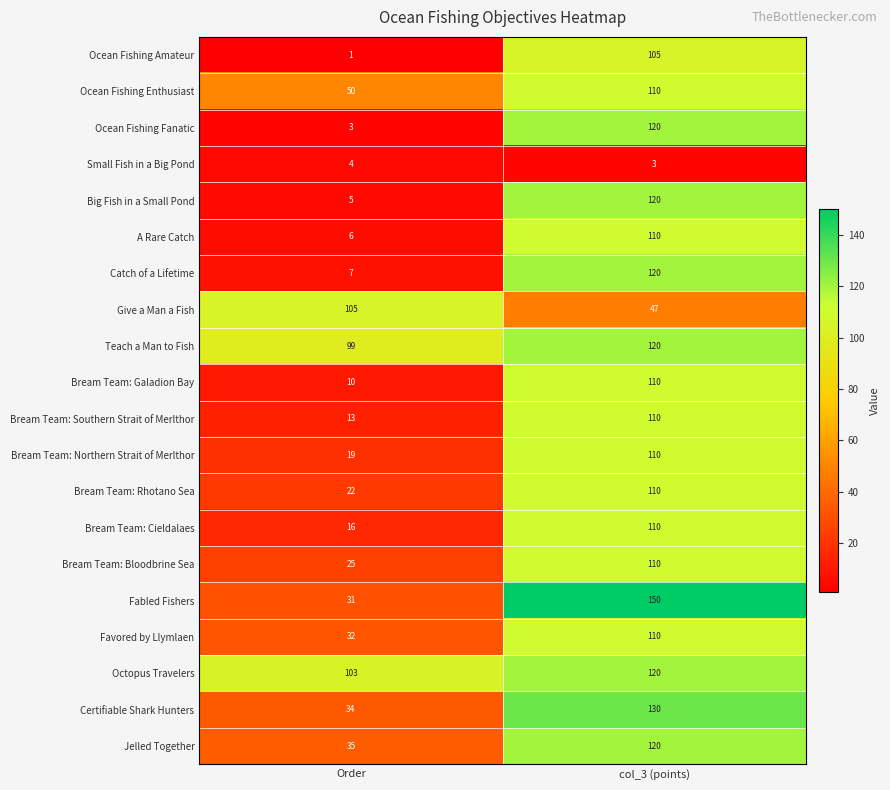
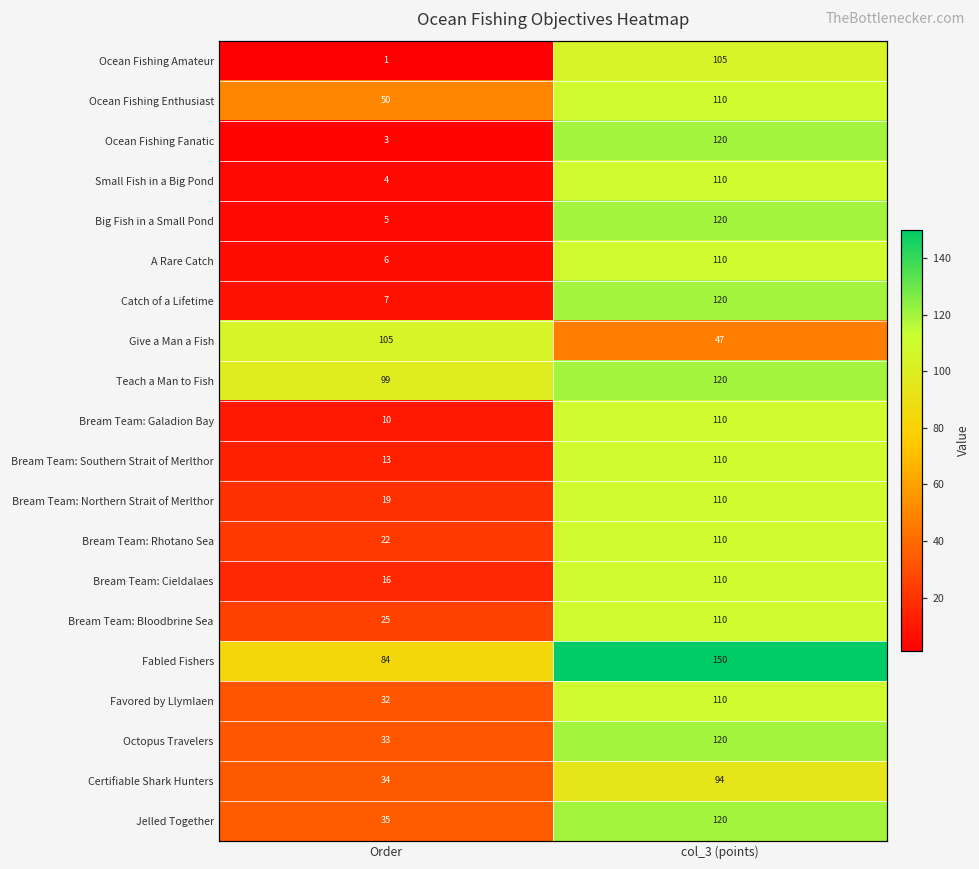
Small Fish in a Big Pond, col_3 (points): 3 -> 110
Fabled Fishers, Order: 31 -> 84
Octopus Travelers, Order: 103 -> 33
Certifiable Shark Hunters, col_3 (points): 130 -> 94
